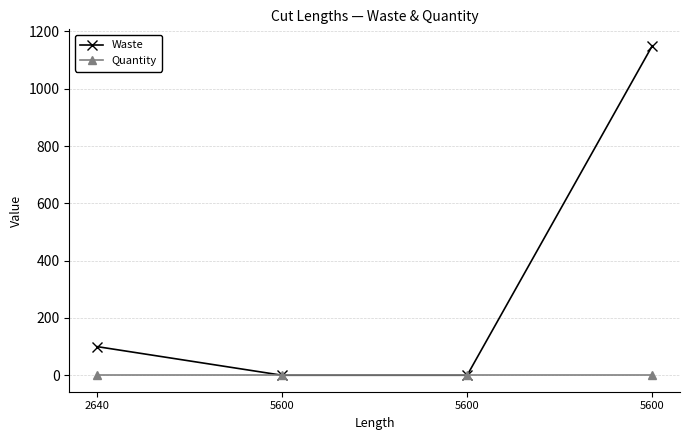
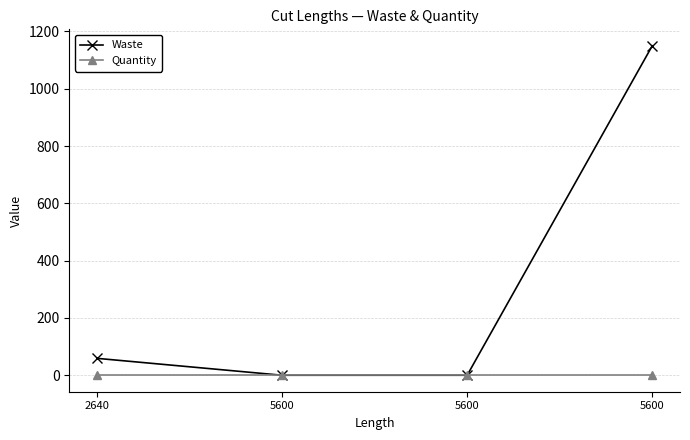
Waste, 2640: 100 -> 60
